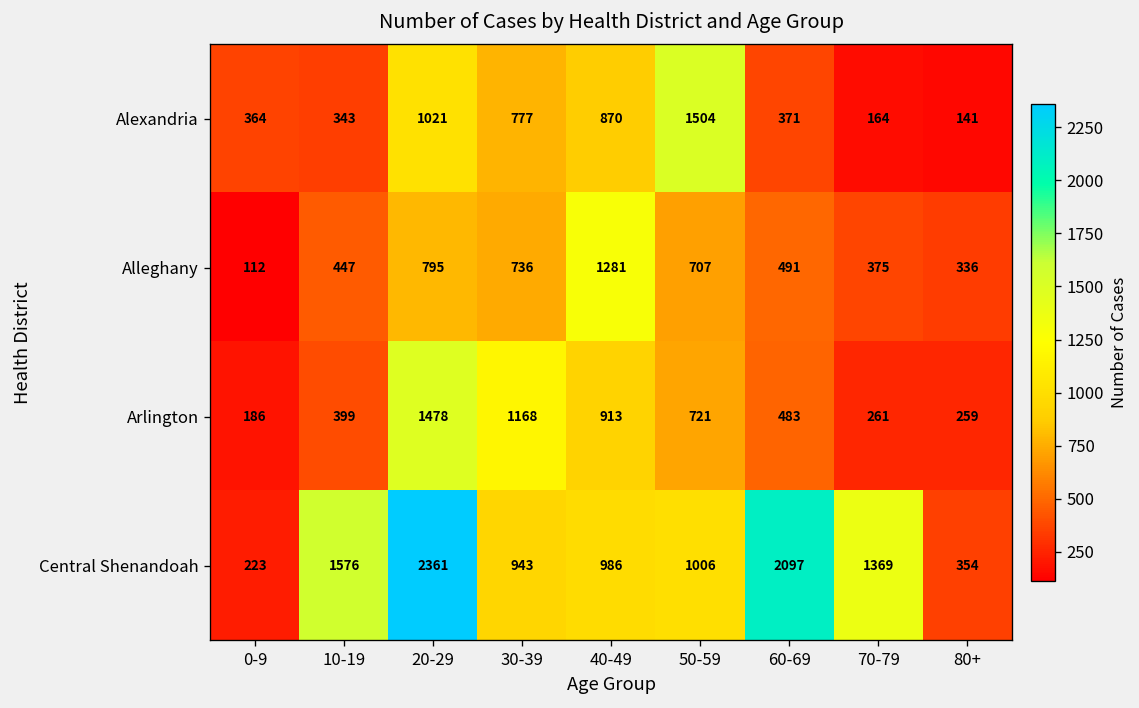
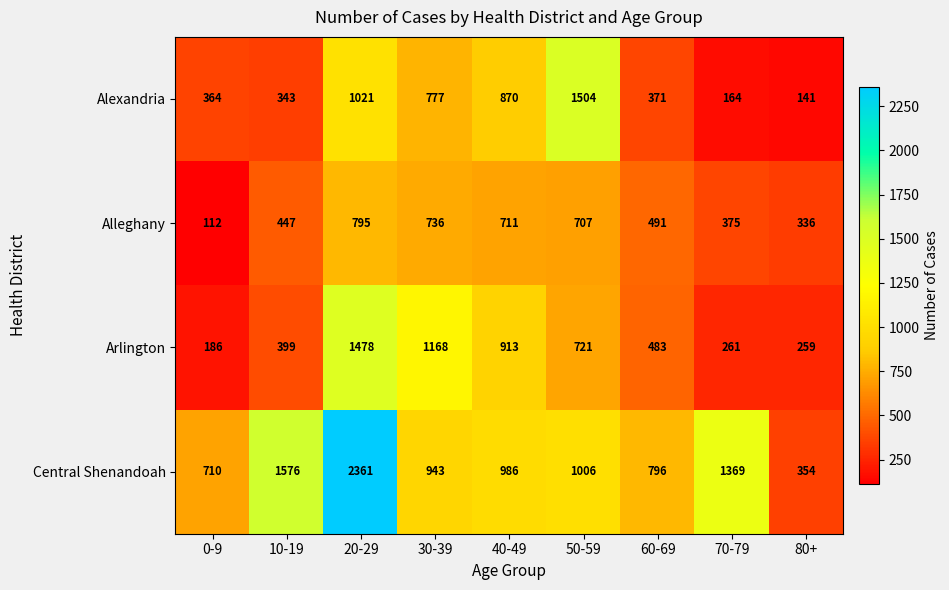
Alleghany, 40-49: 1281 -> 711
Central Shenandoah, 0-9: 223 -> 710
Central Shenandoah, 60-69: 2097 -> 796
